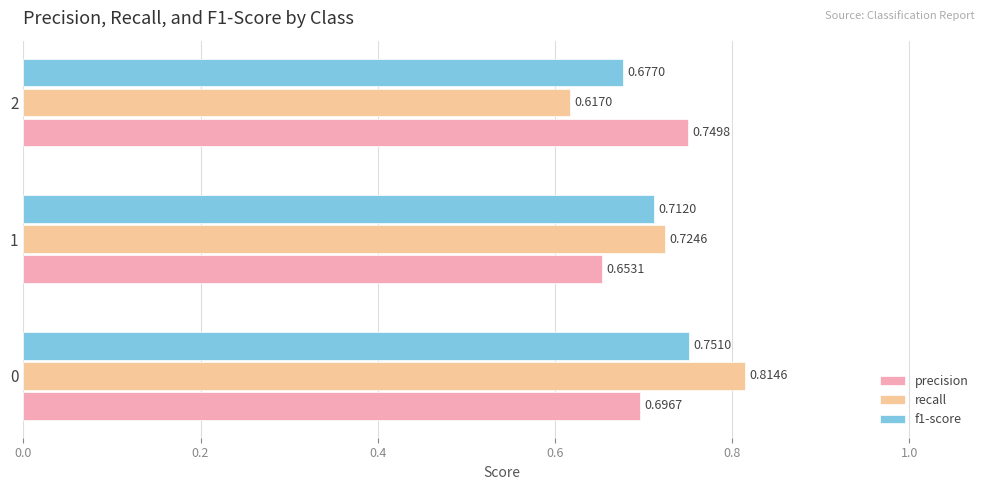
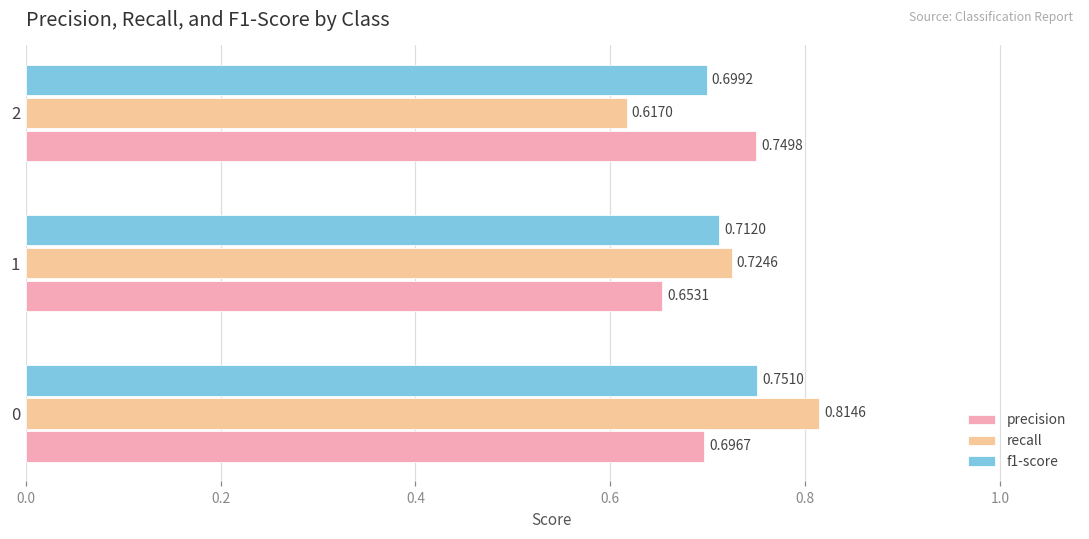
f1-score, 2: 0.6770 -> 0.6992
